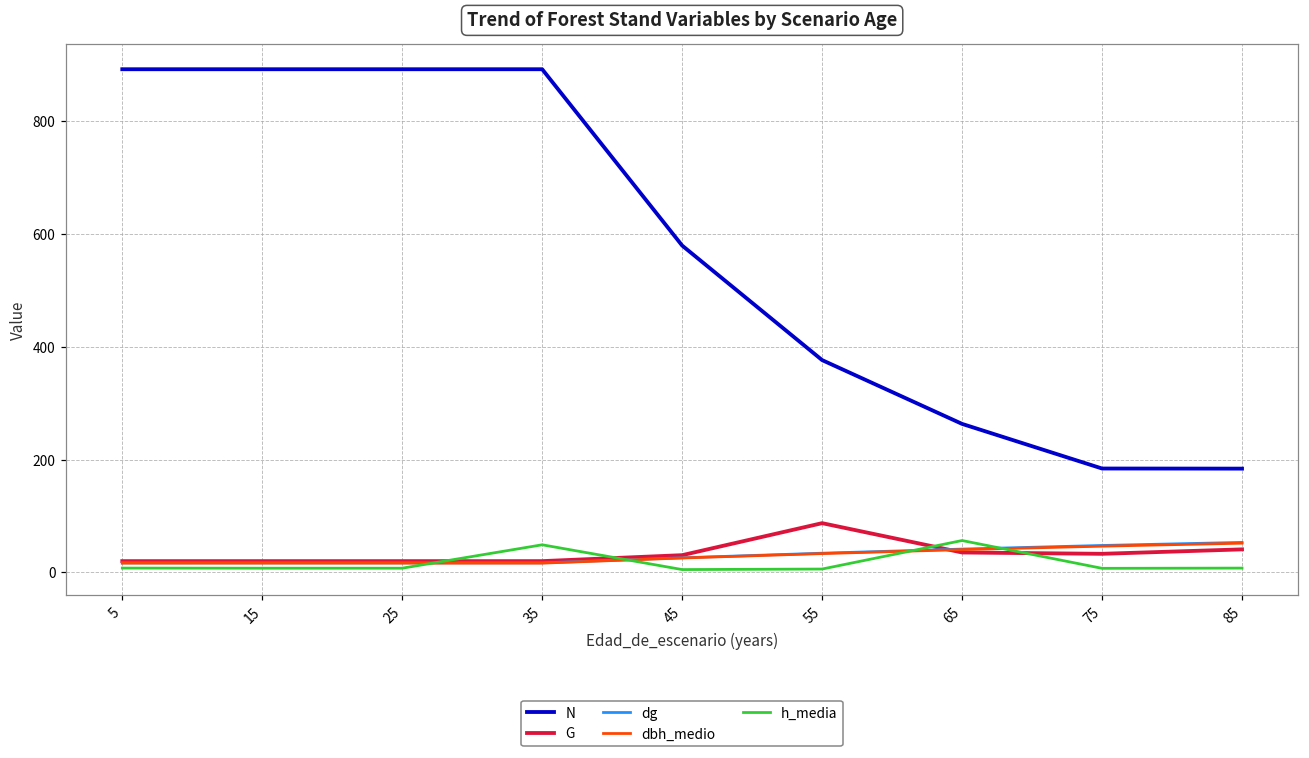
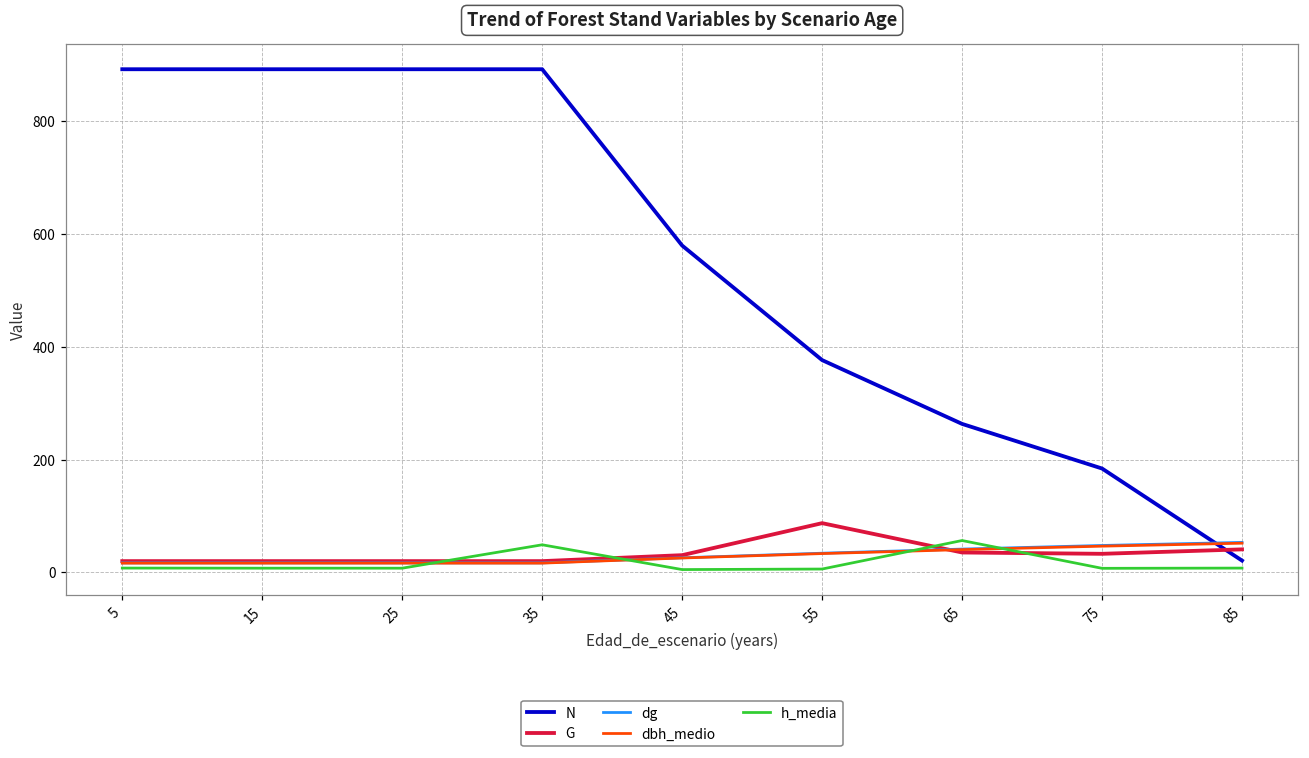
N, 85: 180 -> 20
